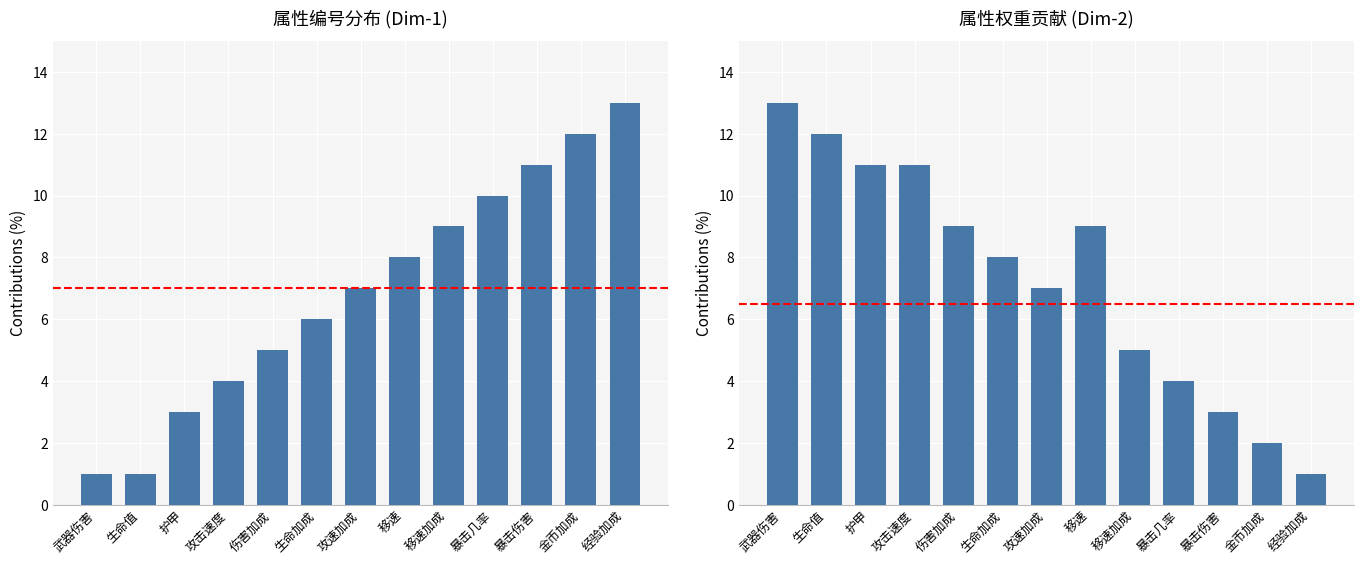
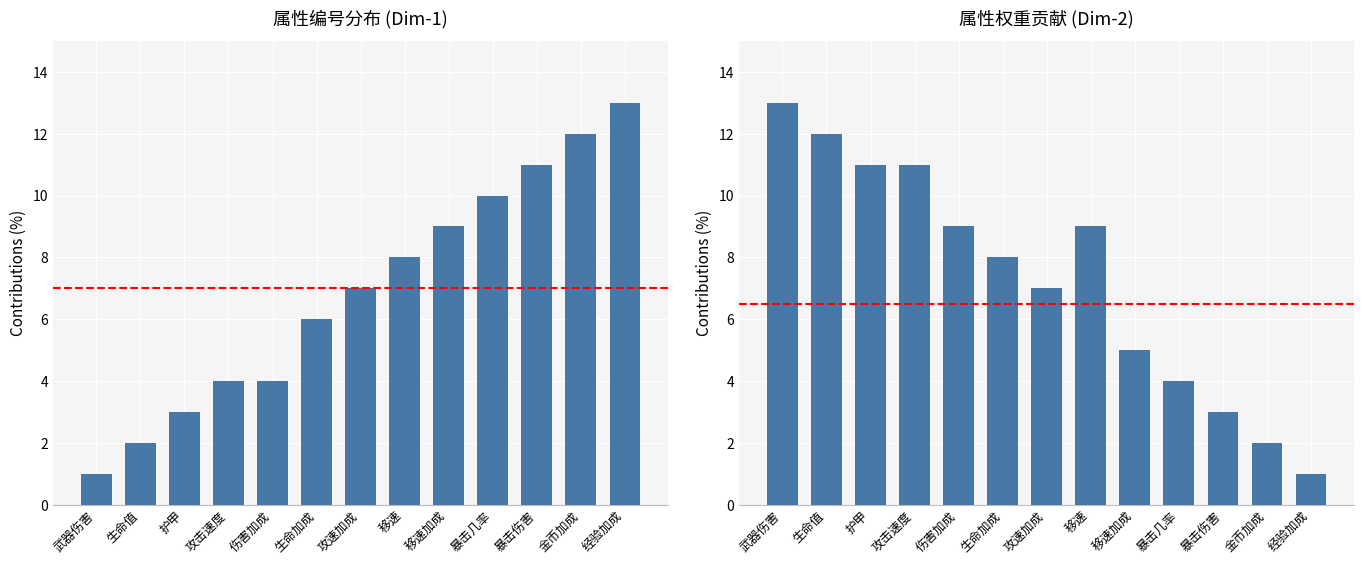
属性编号分布 (Dim-1), 生命值: 1 -> 2
属性编号分布 (Dim-1), 伤害加成: 5 -> 4
